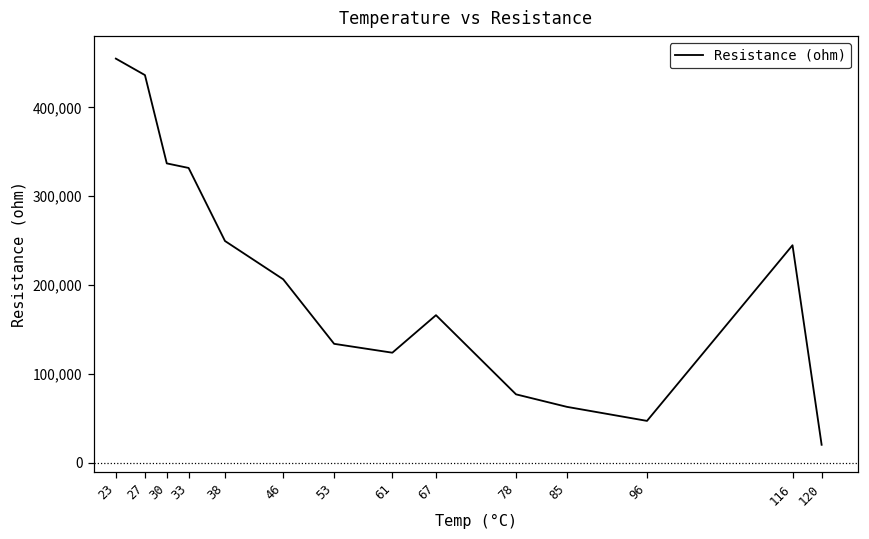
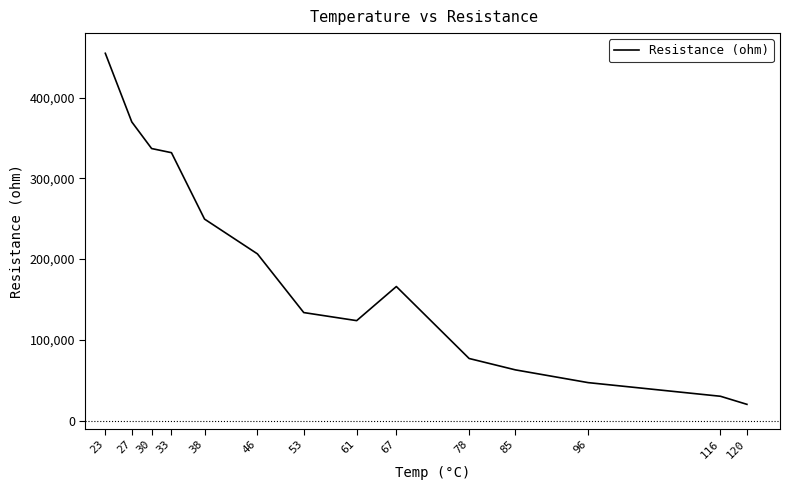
27: 440,000 -> 370,000
116: 240,000 -> 30,000
